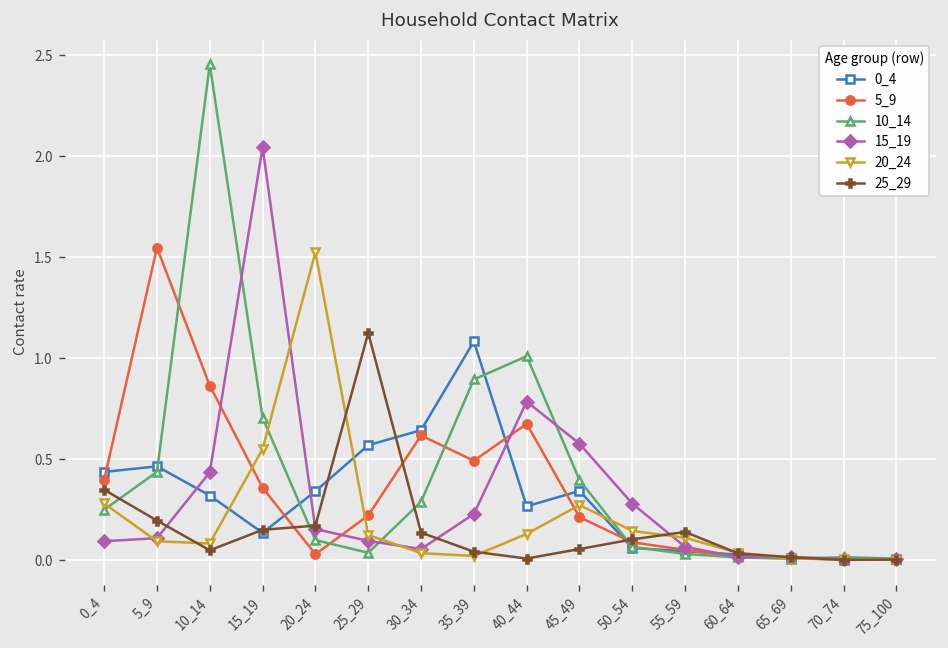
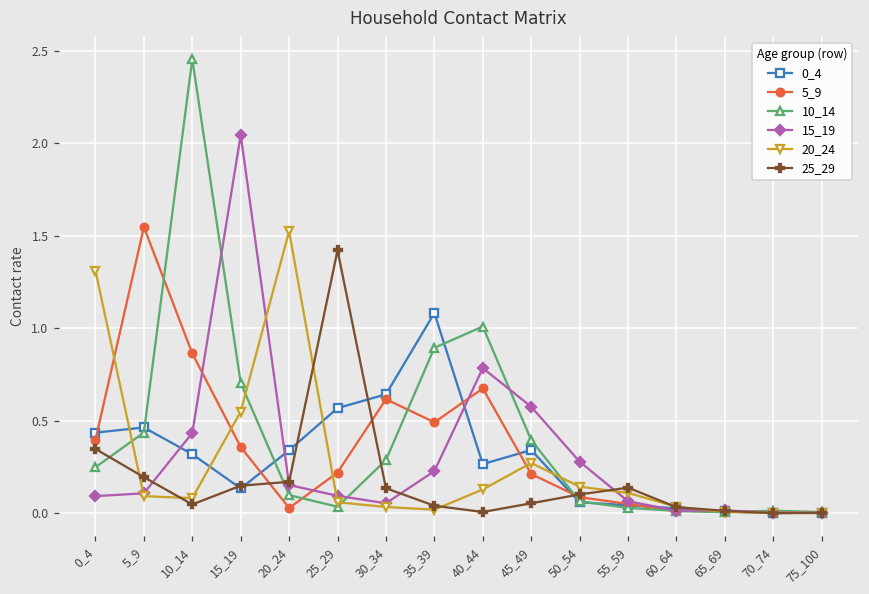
20_24, 0_4: 0.28 -> 1.31
20_24, 25_29: 0.12 -> 0.06
25_29, 25_29: 1.12 -> 1.42
